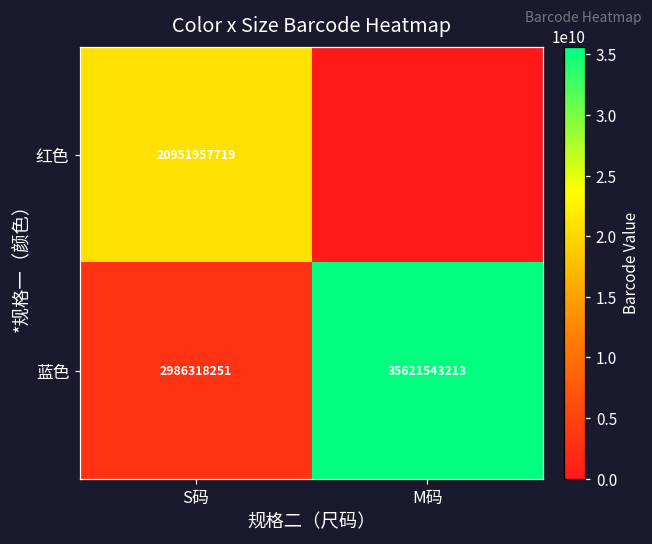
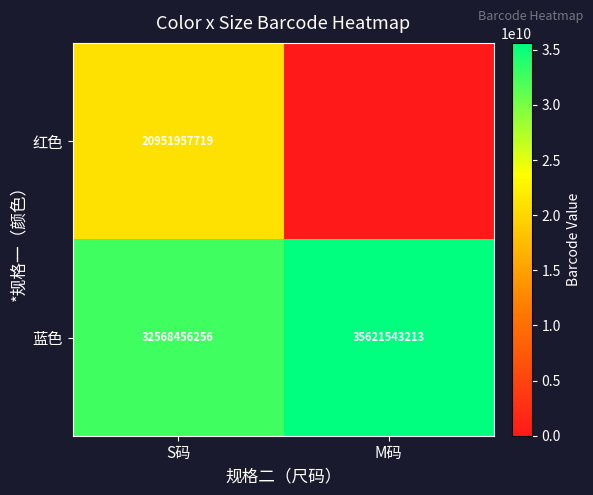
蓝色, S码: 2986318251 -> 32568456256
